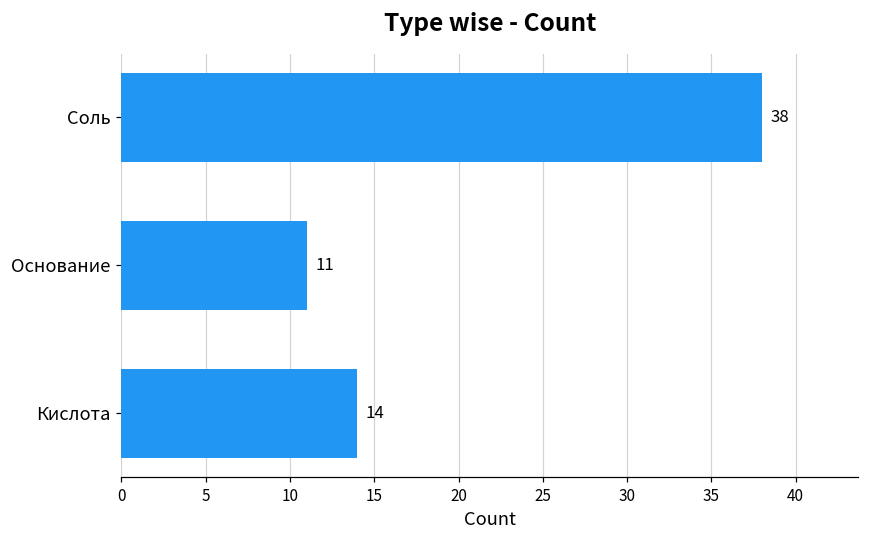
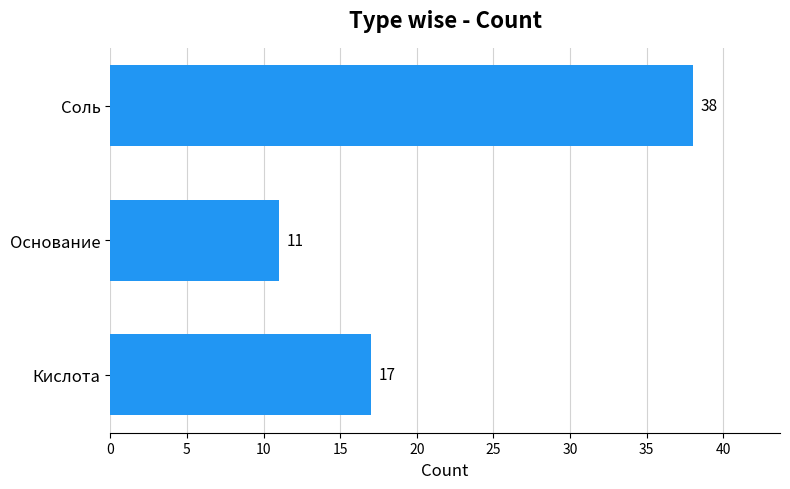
Кислота: 14 -> 17
